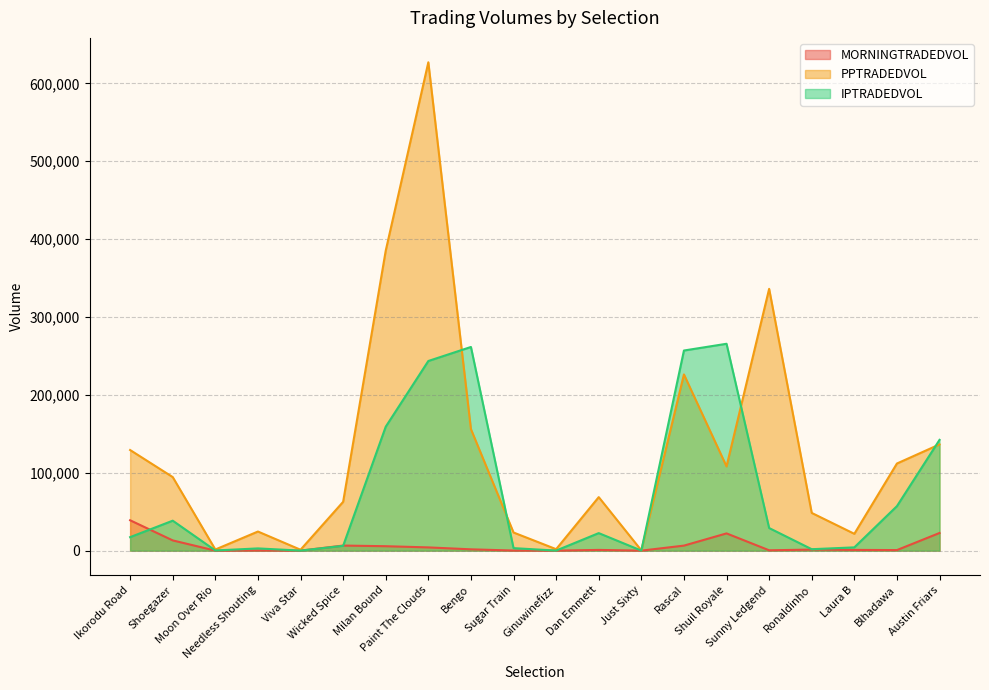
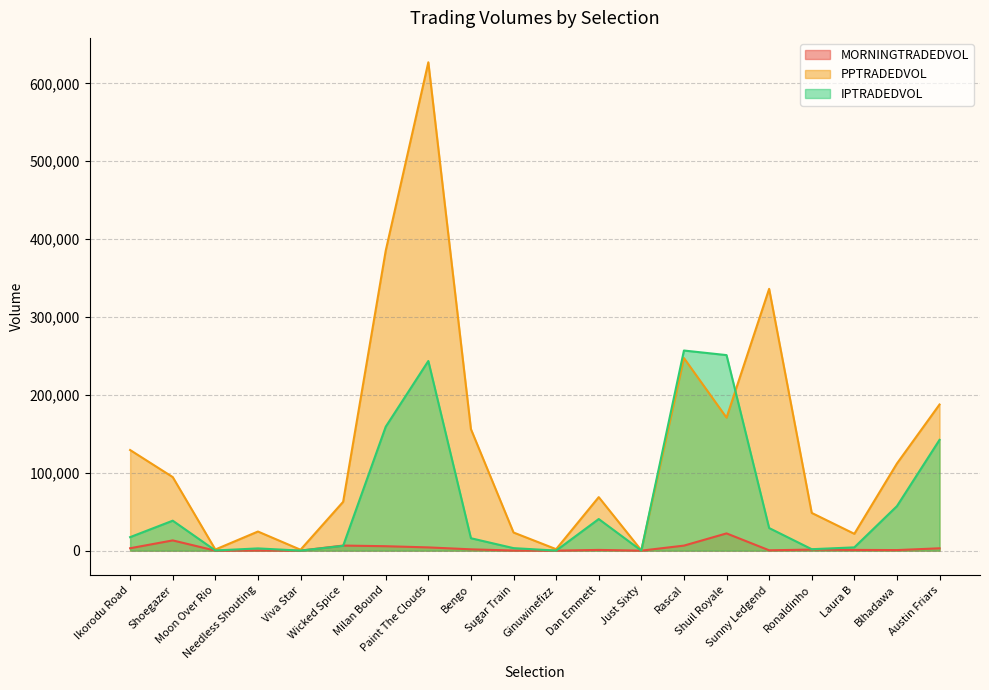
MORNINGTRADEDVOL, Ikorodu Road: 40,000 -> 0
IPTRADEDVOL, Bengo: 260,000 -> 20,000
IPTRADEDVOL, Dan Emmett: 20,000 -> 40,000
PPTRADEDVOL, Rascal: 230,000 -> 250,000
PPTRADEDVOL, Shuil Royale: 110,000 -> 170,000
IPTRADEDVOL, Shuil Royale: 270,000 -> 250,000
MORNINGTRADEDVOL, Austin Friars: 20,000 -> 0
PPTRADEDVOL, Austin Friars: 140,000 -> 190,000
